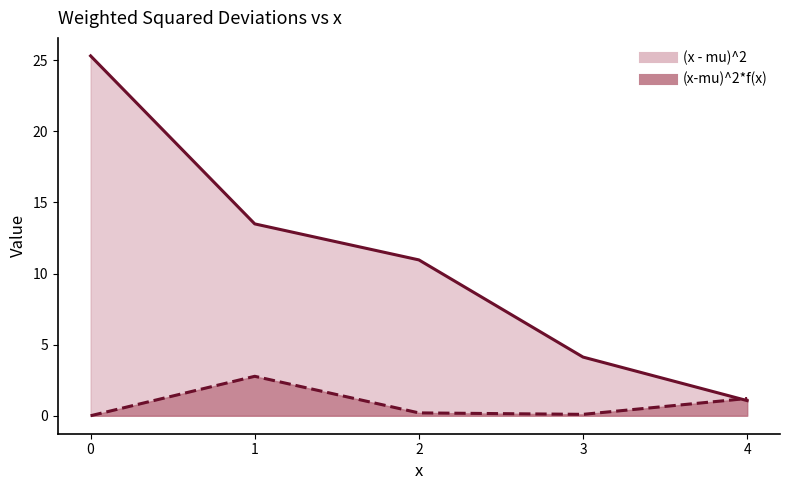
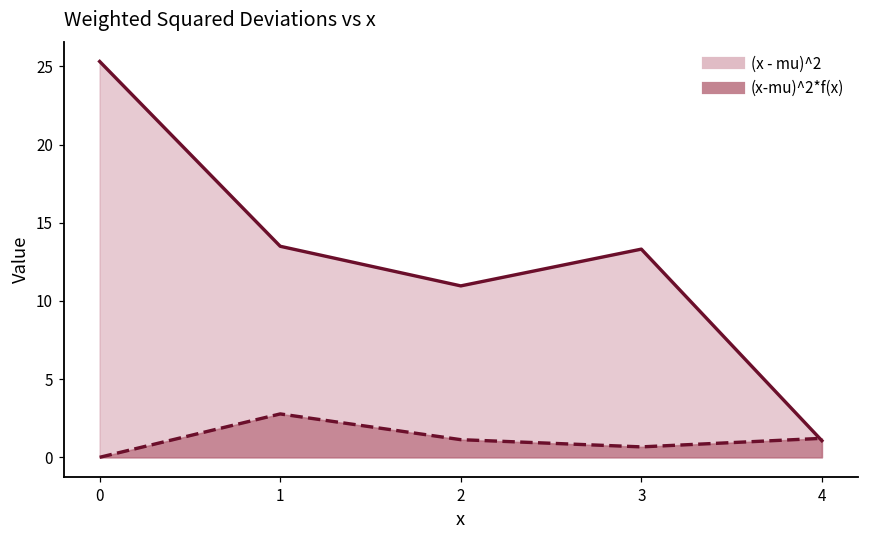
(x-mu)^2*f(x), 2: 0.2 -> 1.1
(x - mu)^2, 3: 4.1 -> 13.3
(x-mu)^2*f(x), 3: 0.1 -> 0.7
